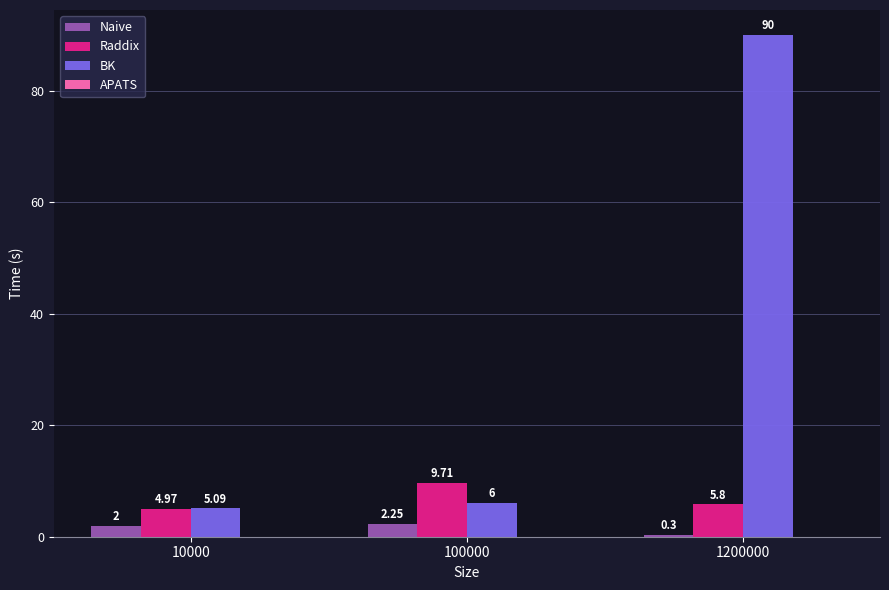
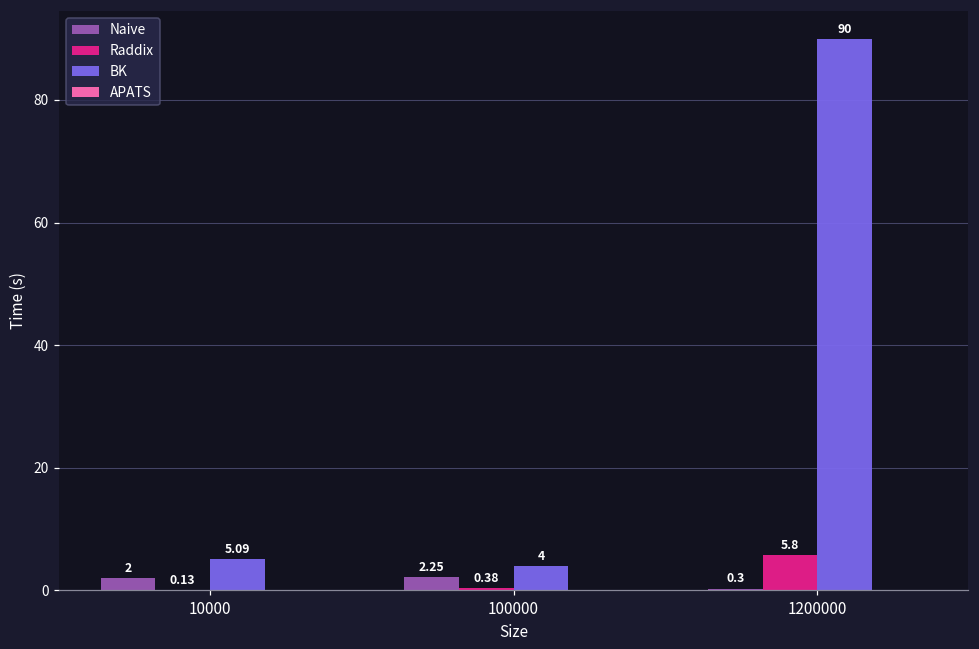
Raddix, 10000: 4.97 -> 0.13
Raddix, 100000: 9.71 -> 0.38
BK, 100000: 6 -> 4
